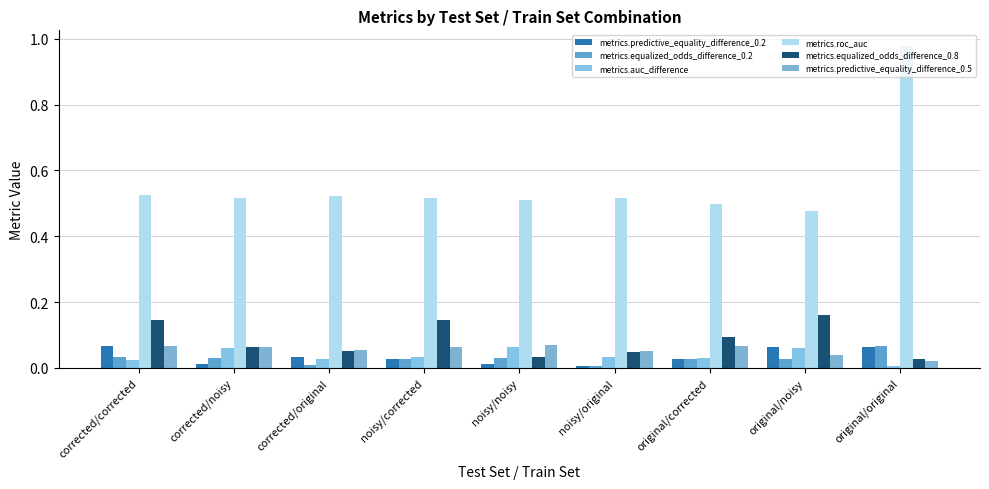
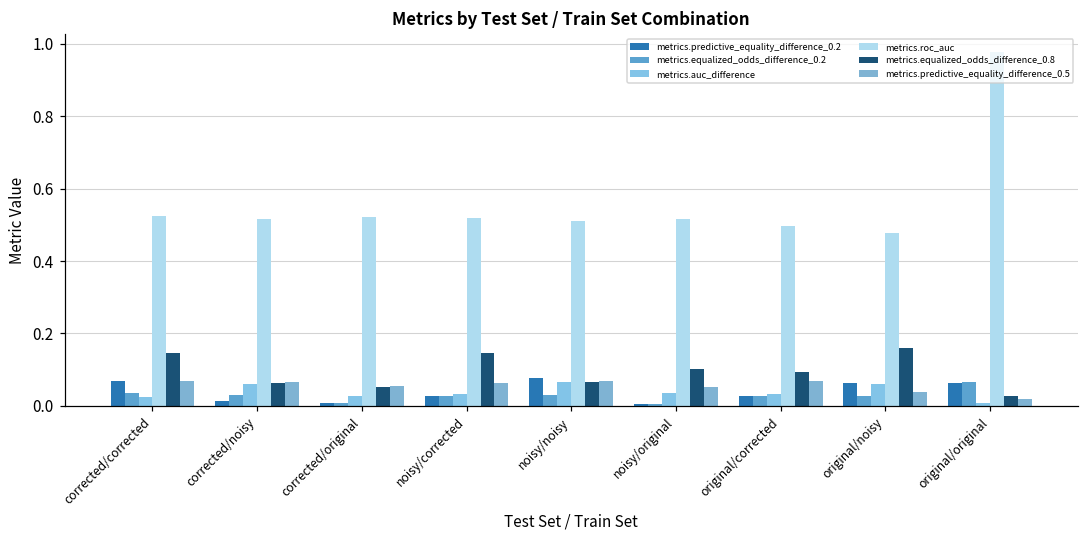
metrics.predictive_equality_difference_0.2, corrected/original: 0.03 -> 0.01
metrics.predictive_equality_difference_0.2, noisy/noisy: 0.01 -> 0.08
metrics.equalized_odds_difference_0.8, noisy/noisy: 0.03 -> 0.06
metrics.equalized_odds_difference_0.8, noisy/original: 0.05 -> 0.10
